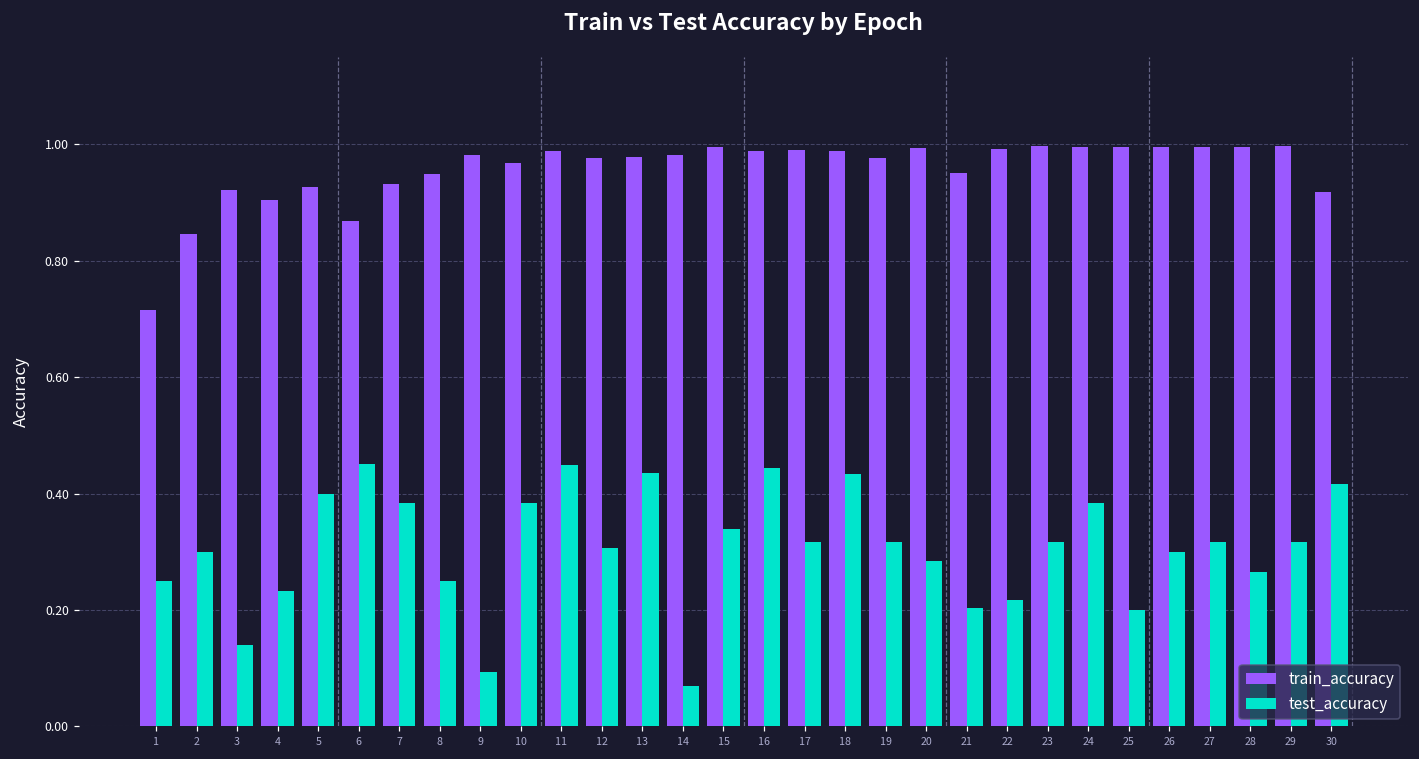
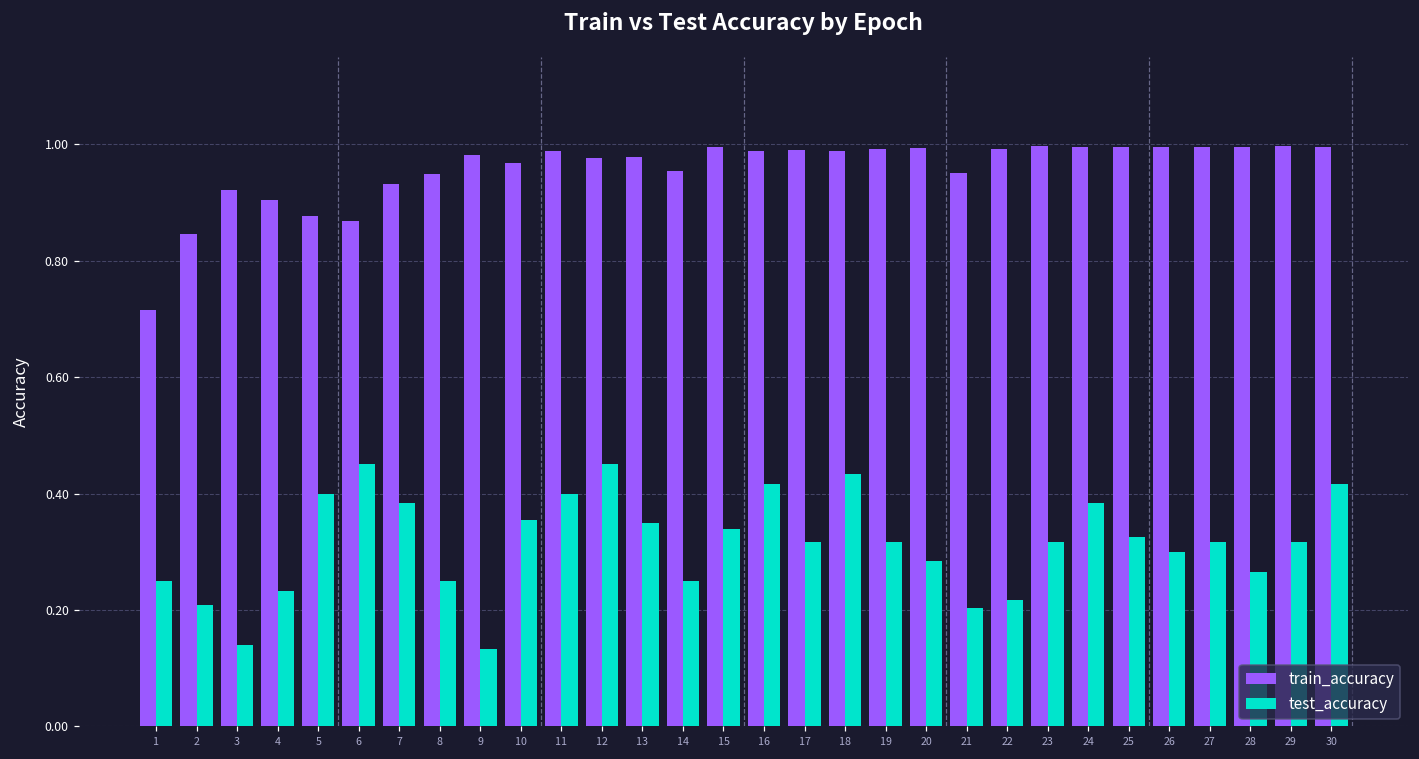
test_accuracy, 2: 0.30 -> 0.21
train_accuracy, 5: 0.93 -> 0.88
test_accuracy, 9: 0.09 -> 0.13
test_accuracy, 10: 0.38 -> 0.35
test_accuracy, 11: 0.45 -> 0.40
test_accuracy, 12: 0.31 -> 0.45
test_accuracy, 13: 0.44 -> 0.35
train_accuracy, 14: 0.98 -> 0.95
test_accuracy, 14: 0.07 -> 0.25
test_accuracy, 16: 0.44 -> 0.42
train_accuracy, 19: 0.98 -> 0.99
test_accuracy, 25: 0.20 -> 0.33
train_accuracy, 30: 0.92 -> 1.00
